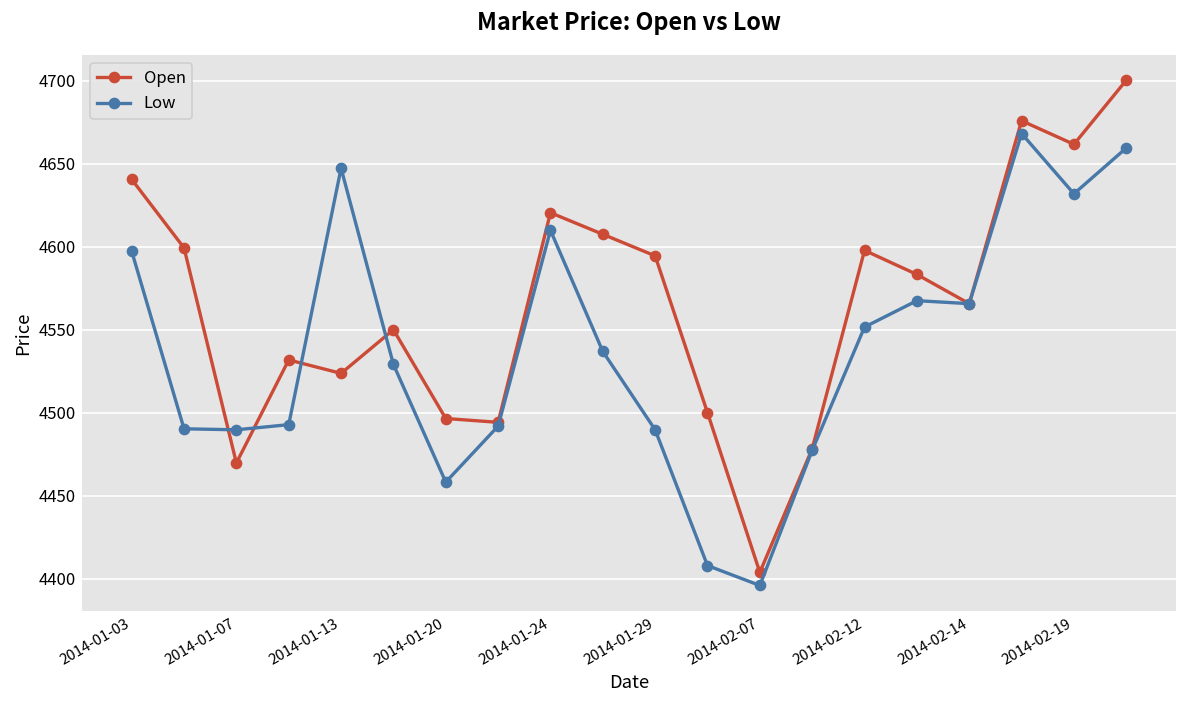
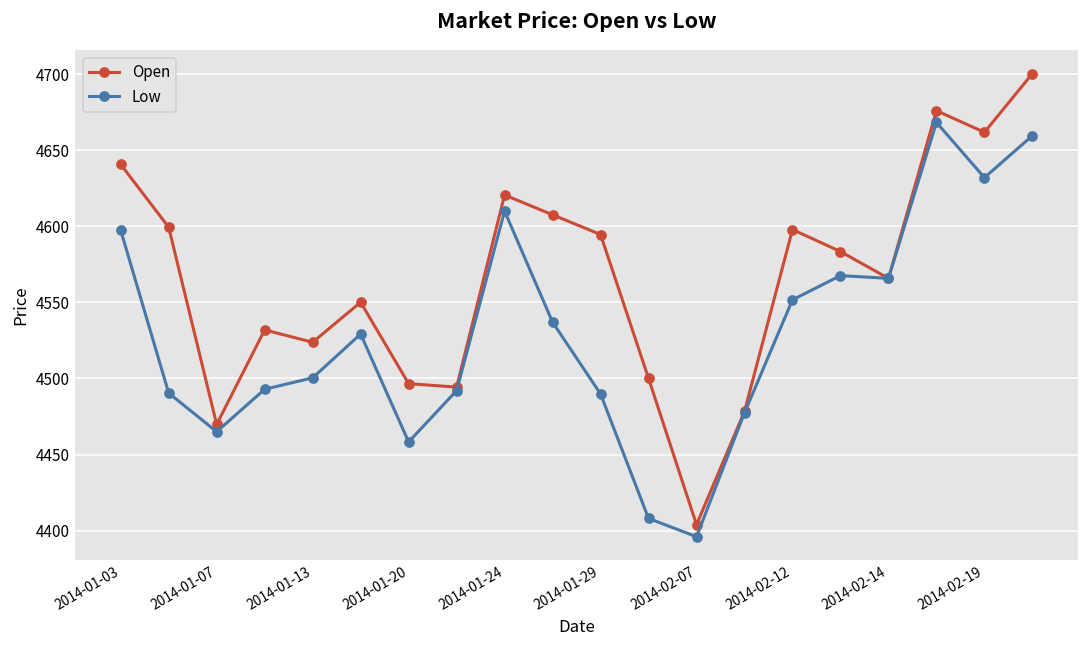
Low, 2014-01-07: 4490 -> 4465
Low, 2014-01-13: 4647 -> 4500
